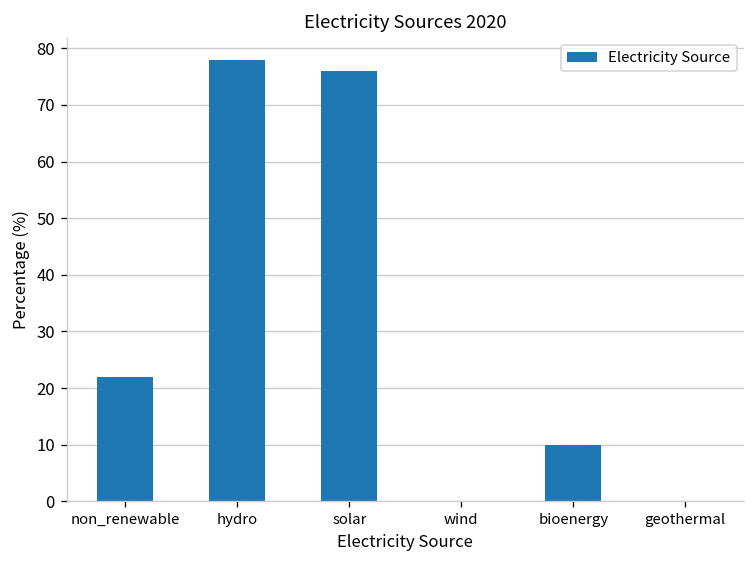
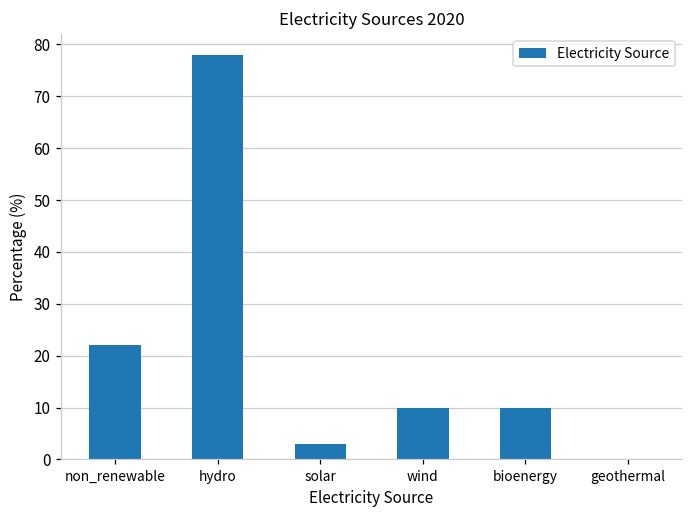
solar: 76 -> 3
wind: 0 -> 10
